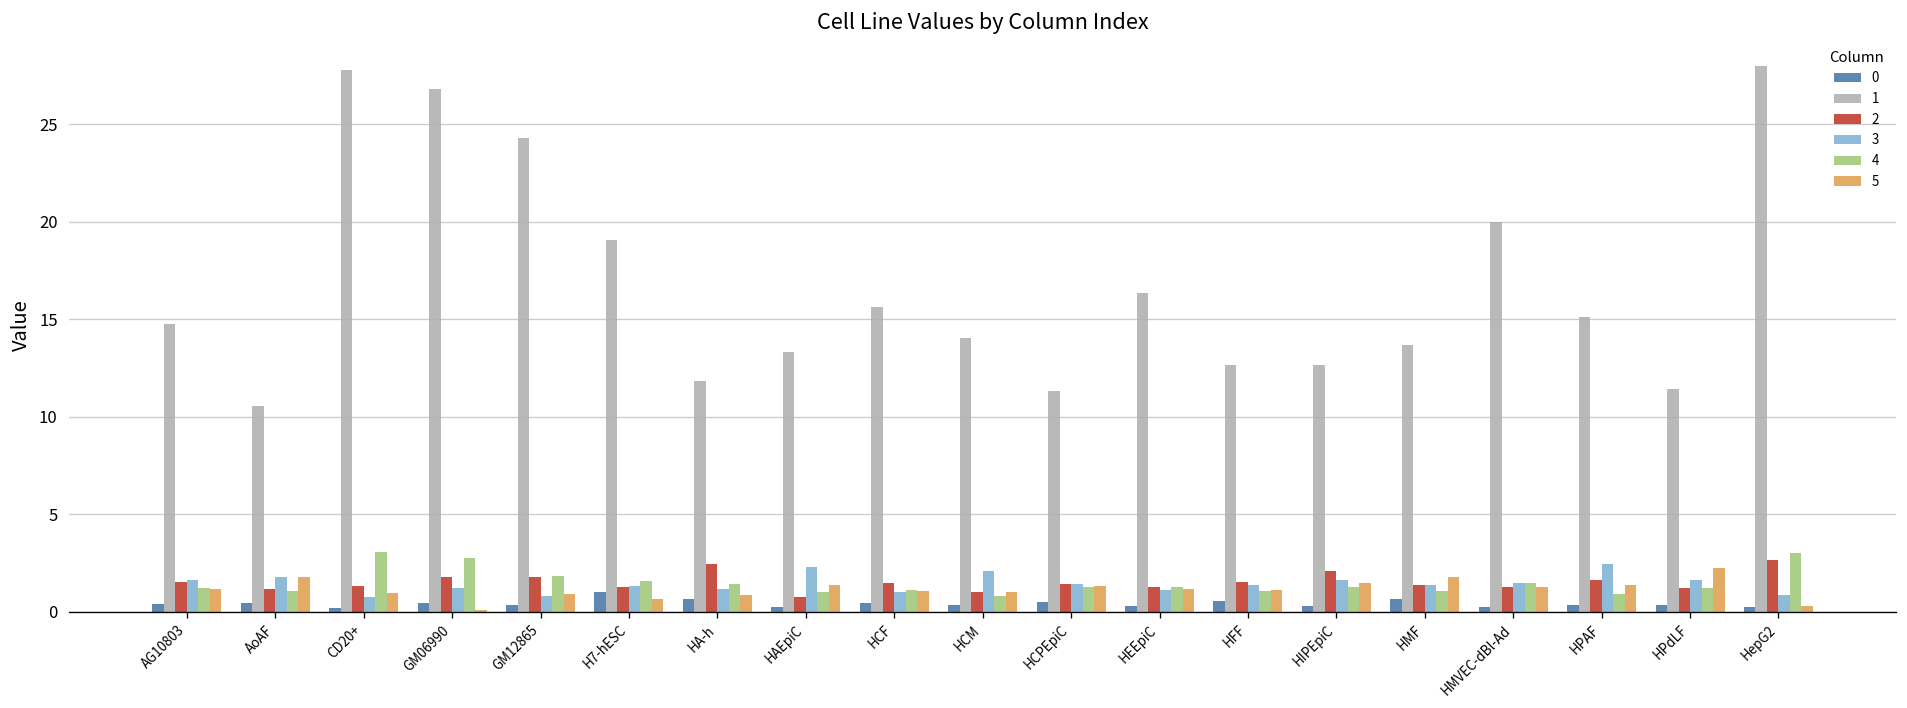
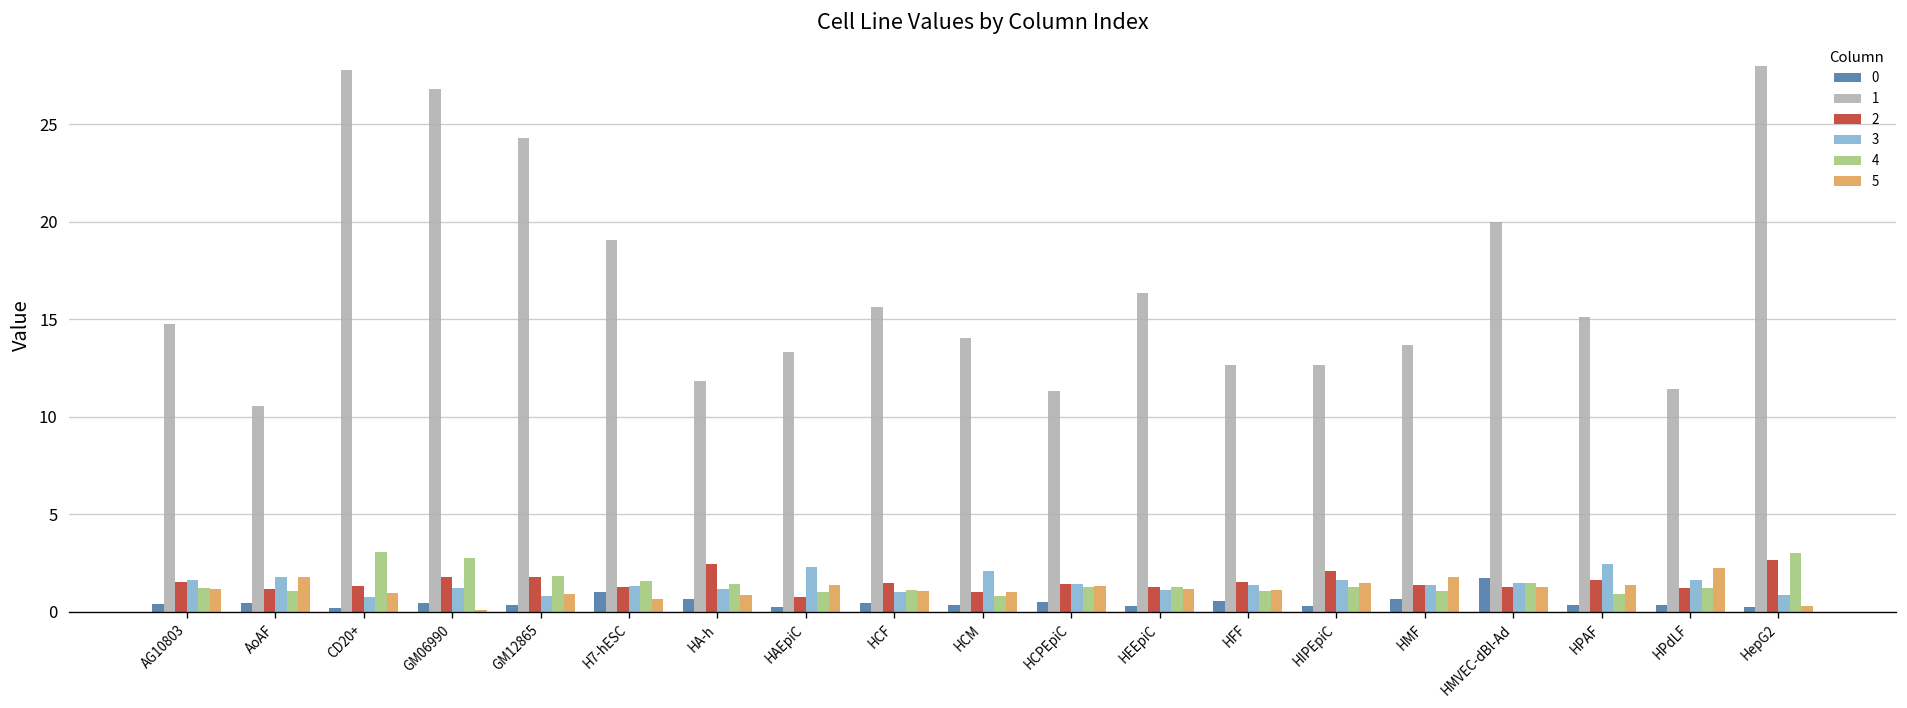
0, HMVEC-dBl-Ad: 0.3 -> 1.7
